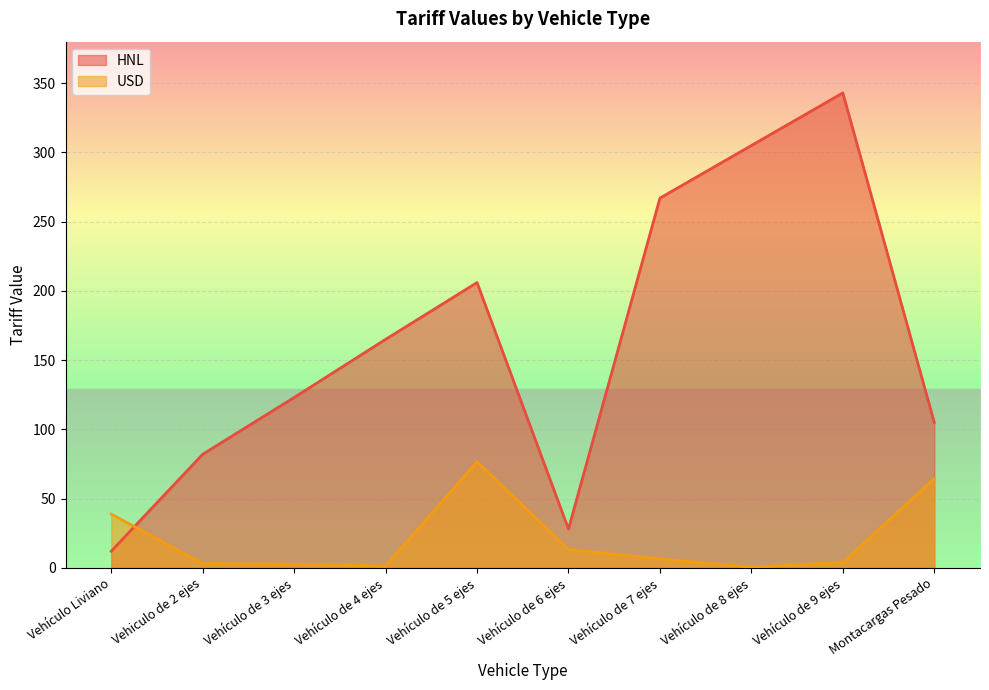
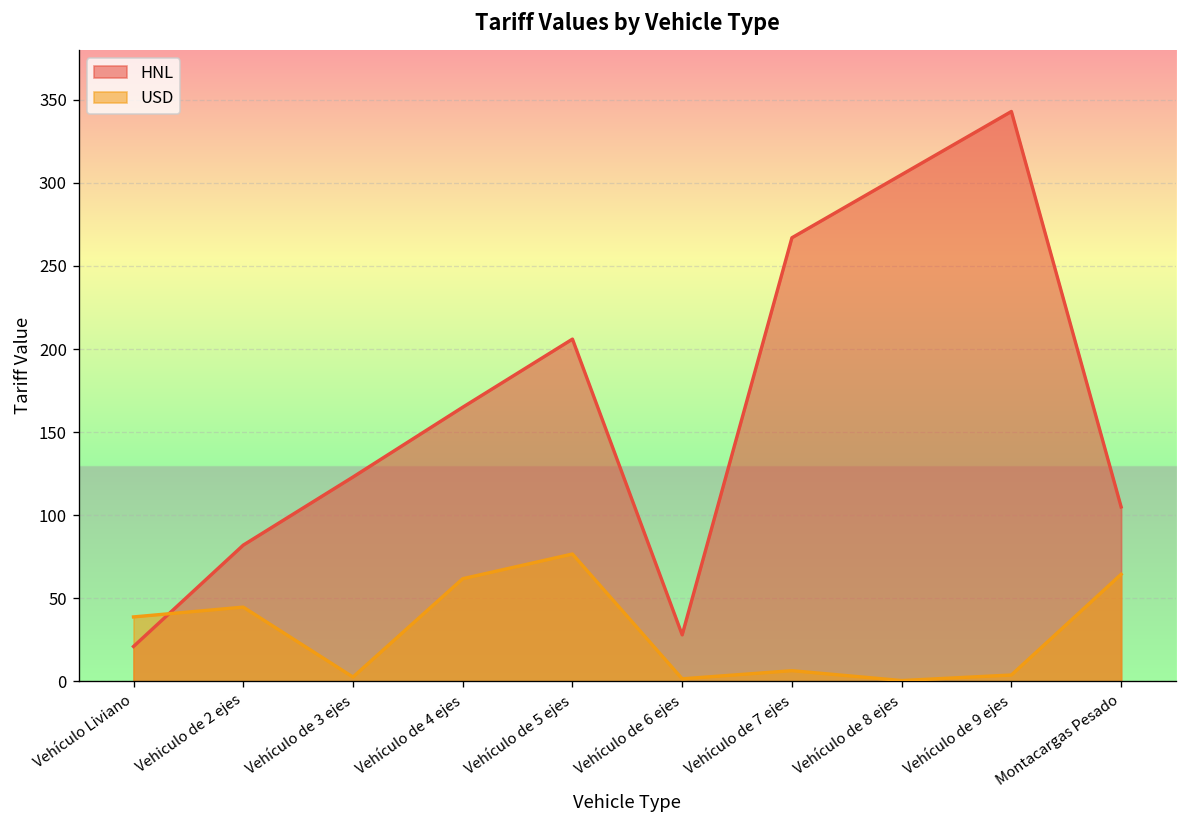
HNL, Vehículo Liviano: 12 -> 21
USD, Vehiculo de 2 ejes: 3 -> 45
USD, Vehículo de 4 ejes: 1 -> 62
USD, Vehículo de 6 ejes: 13 -> 2
